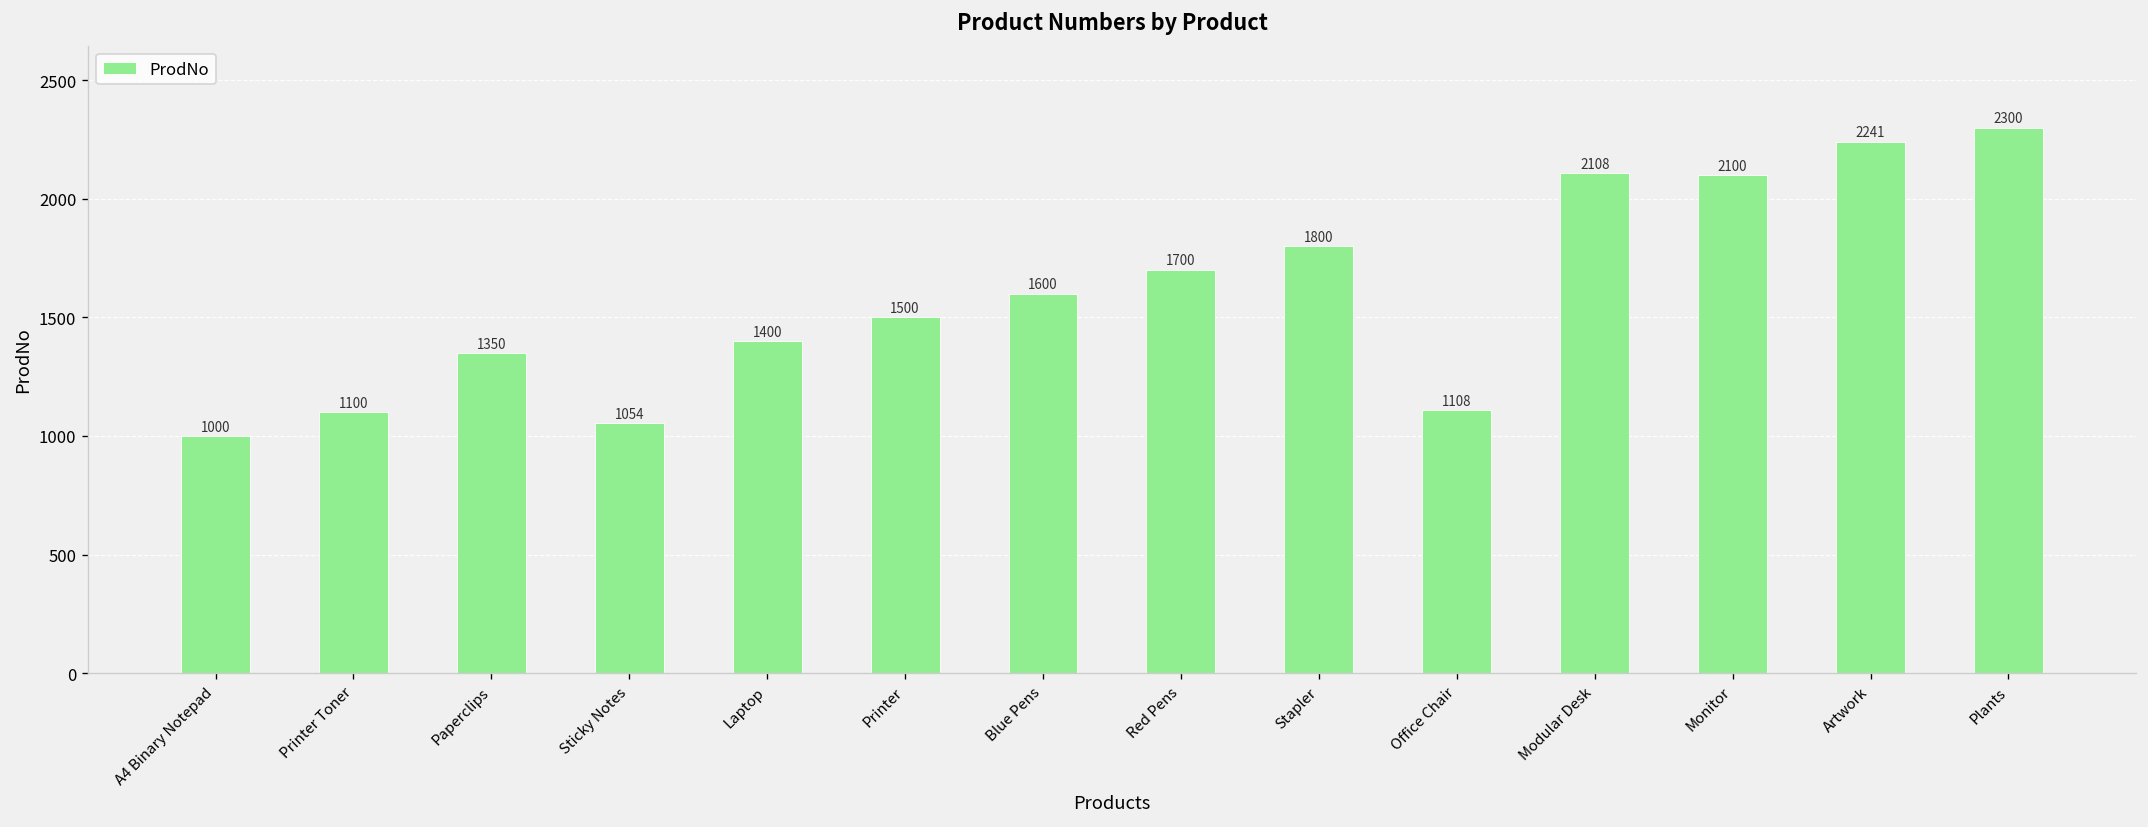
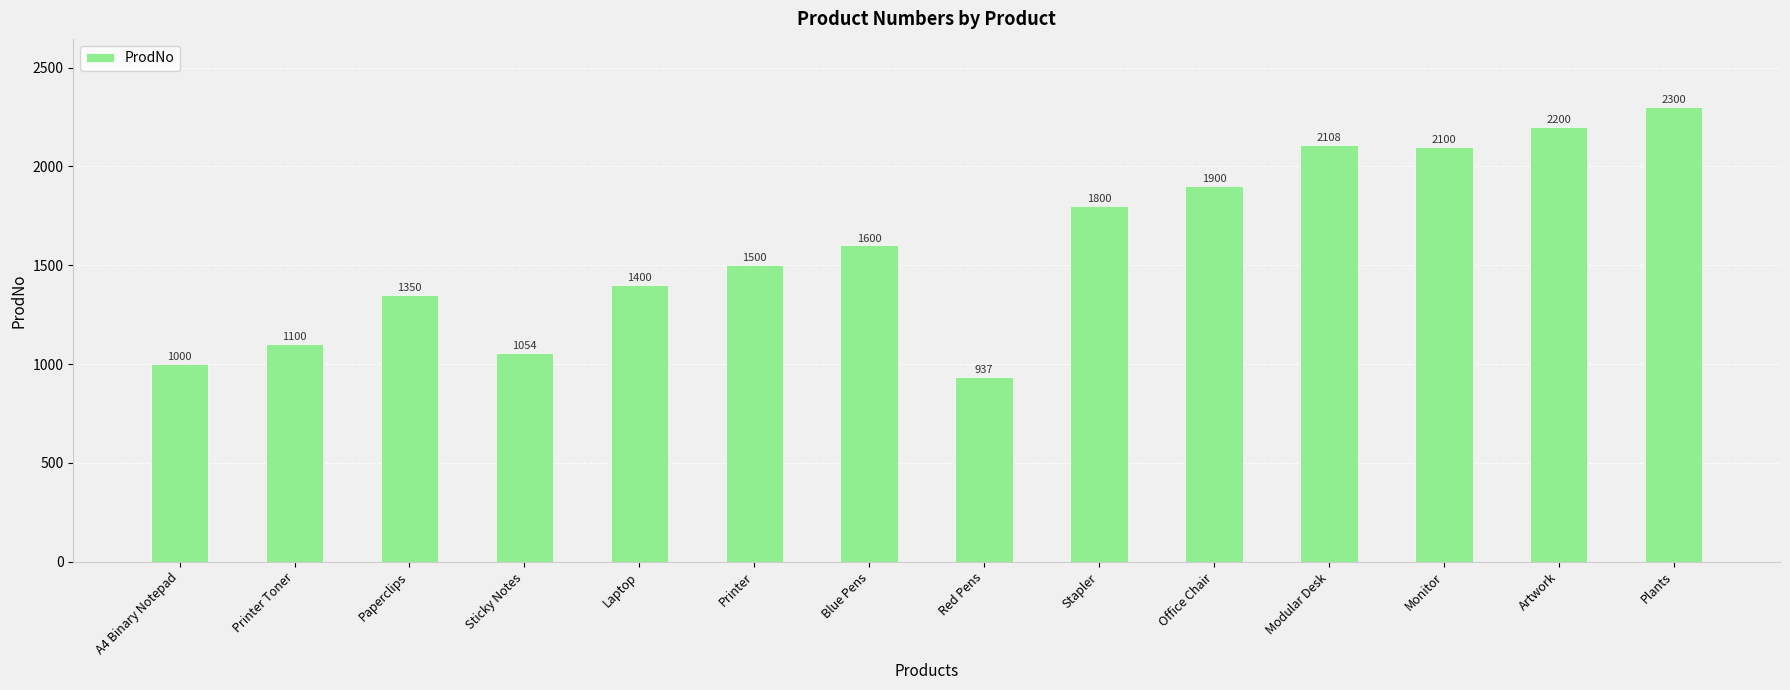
Red Pens: 1700 -> 937
Office Chair: 1108 -> 1900
Artwork: 2241 -> 2200
